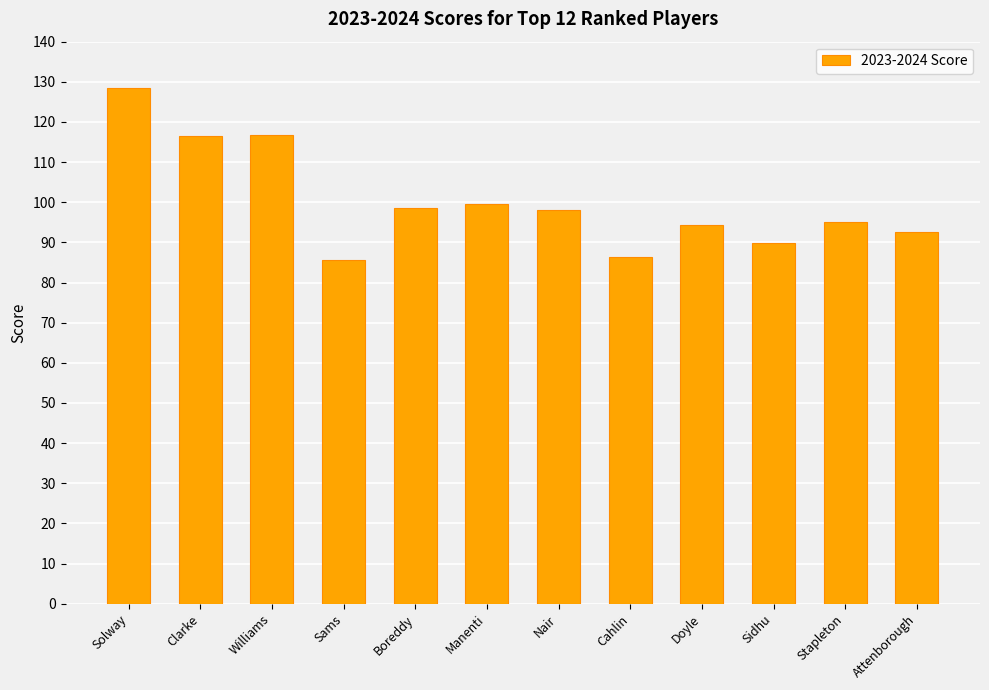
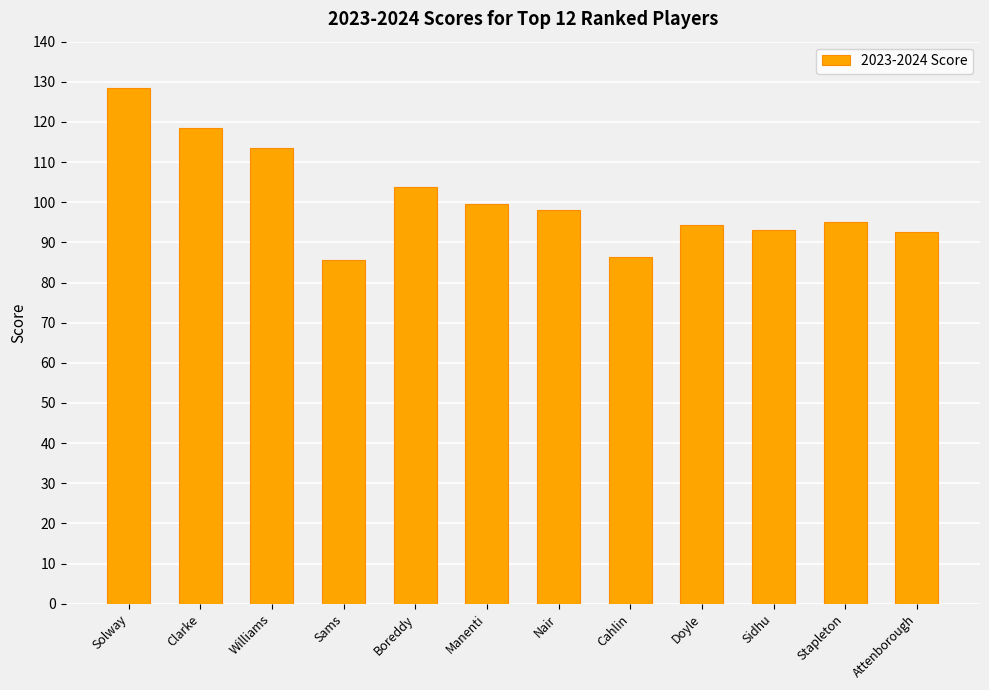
Clarke: 116 -> 119
Williams: 117 -> 114
Boreddy: 99 -> 104
Sidhu: 90 -> 93
